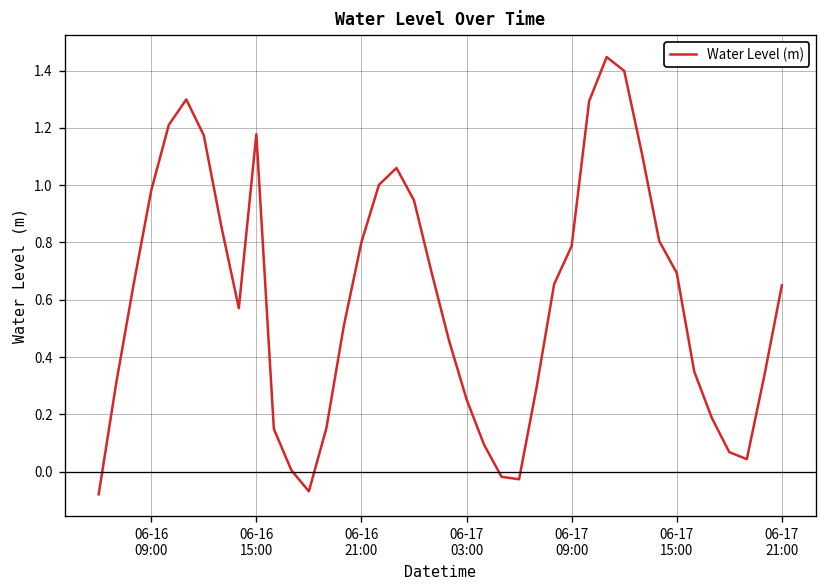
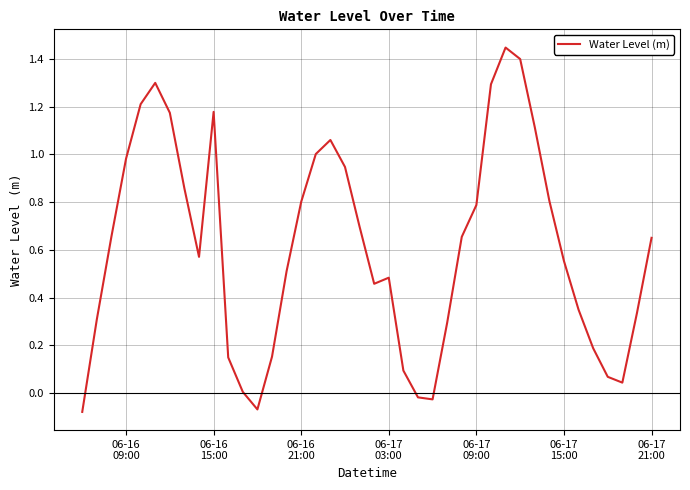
06-17 03:00: 0.25 -> 0.48
06-17 15:00: 0.69 -> 0.55
